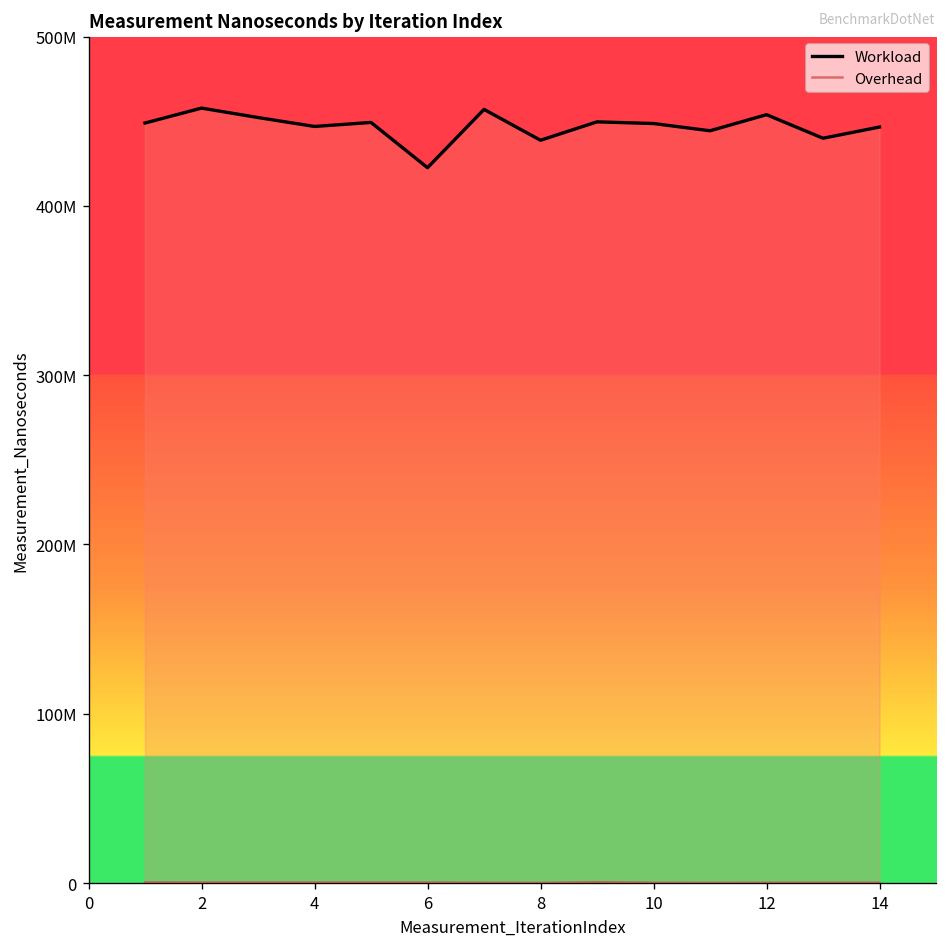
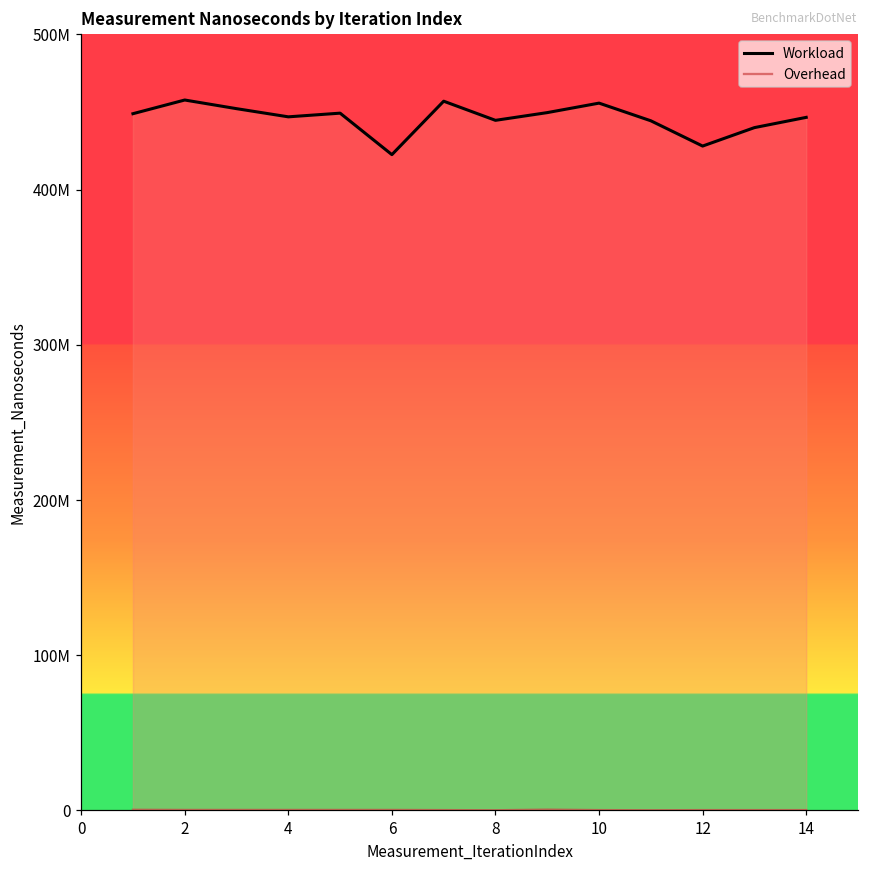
Workload, 8: 439000000 -> 445000000
Workload, 10: 449000000 -> 456000000
Workload, 12: 454000000 -> 428000000
